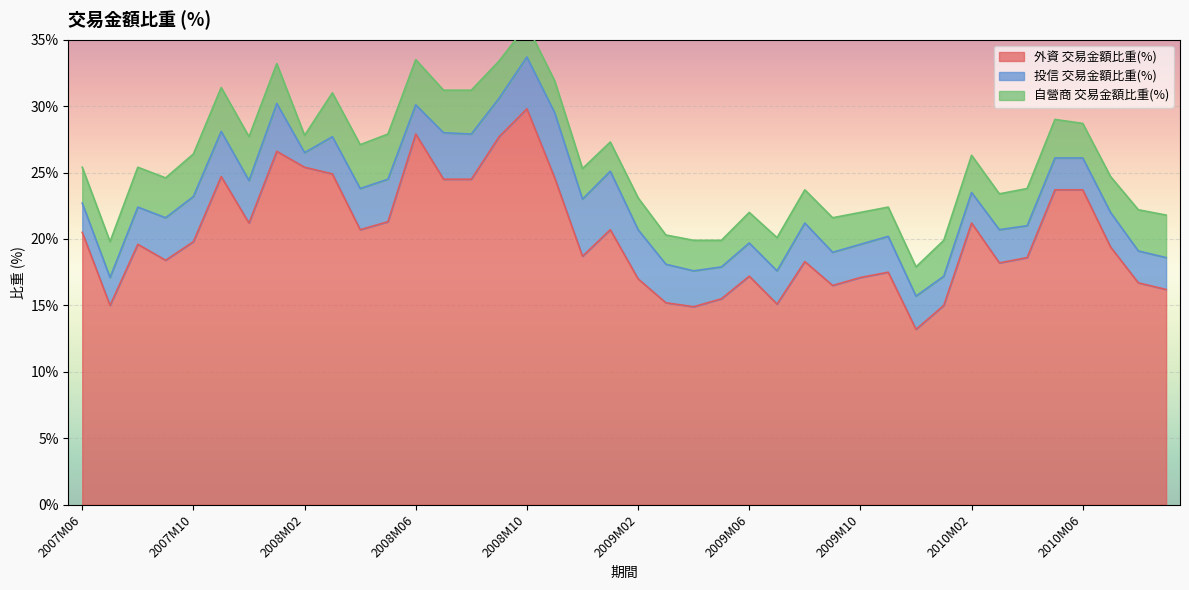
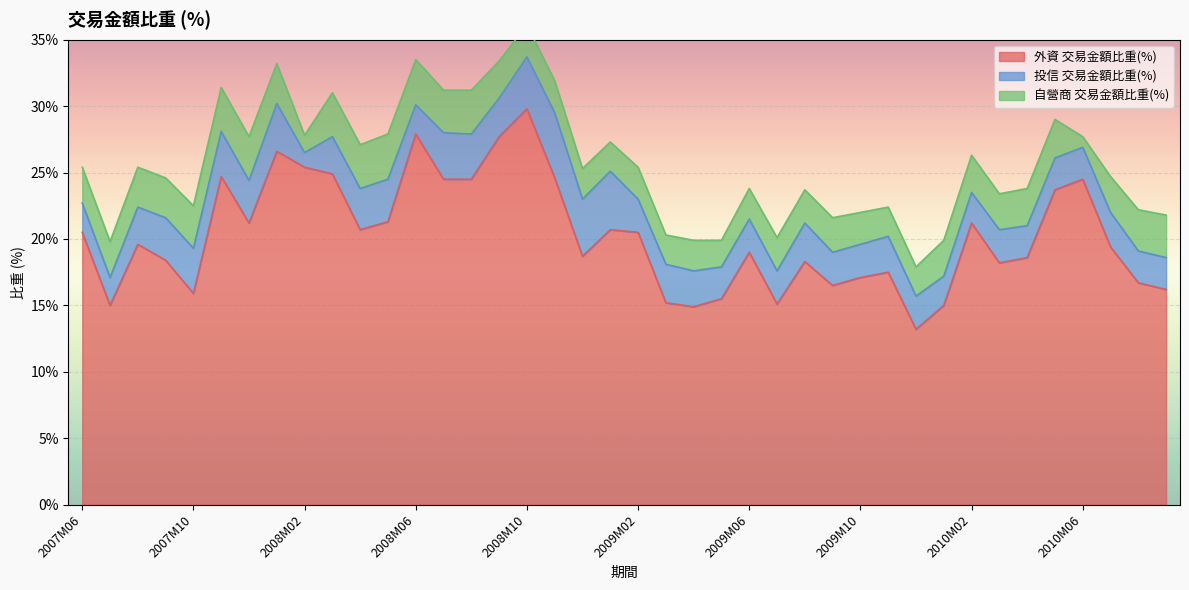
外資 交易金額比重(%), 2007M10: 19.8% -> 15.9%
外資 交易金額比重(%), 2009M02: 17.0% -> 20.5%
投信 交易金額比重(%), 2009M02: 3.7% -> 2.5%
外資 交易金額比重(%), 2009M06: 17.2% -> 19.0%
外資 交易金額比重(%), 2010M06: 23.7% -> 24.5%
自營商 交易金額比重(%), 2010M06: 2.6% -> 0.8%
